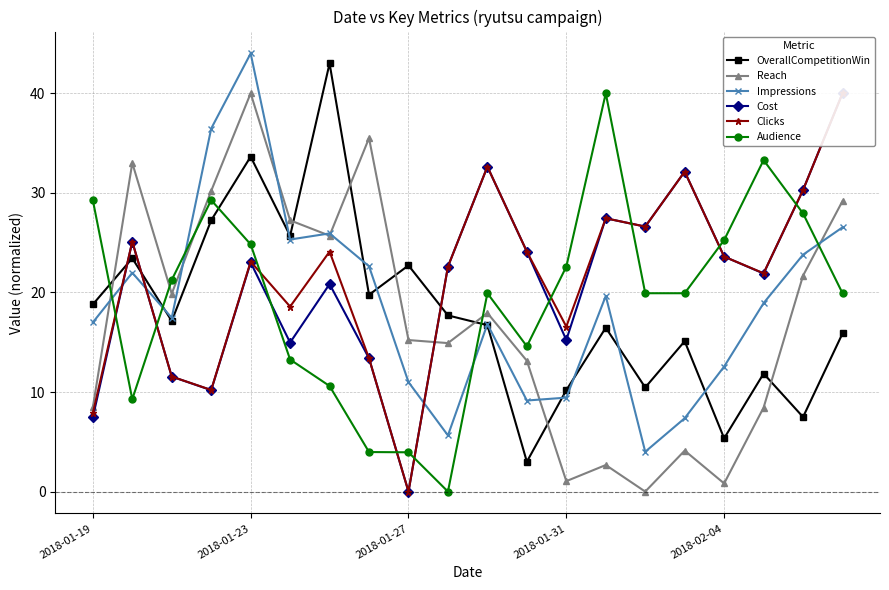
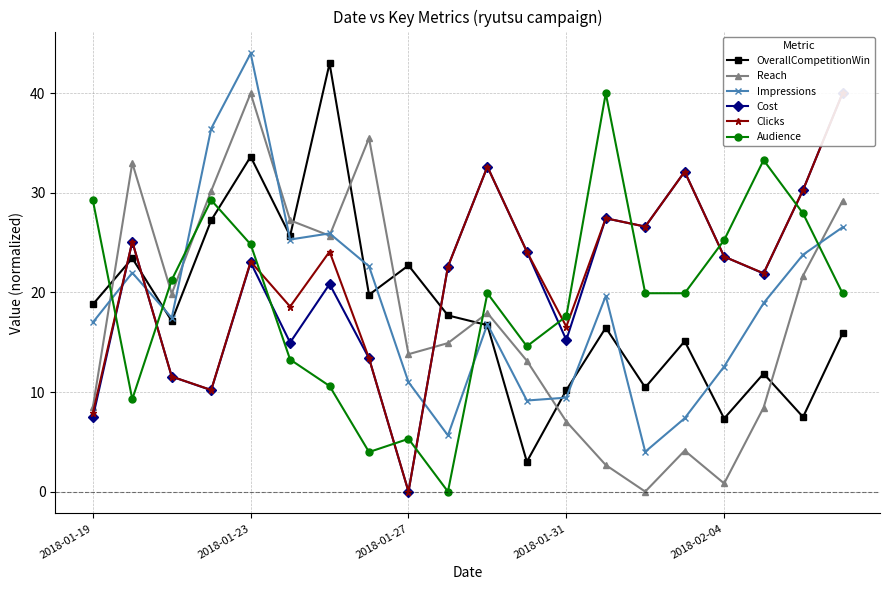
Reach, 2018-01-27: 15 -> 14
Audience, 2018-01-27: 4 -> 5
Reach, 2018-01-31: 1 -> 7
Audience, 2018-01-31: 23 -> 18
OverallCompetitionWin, 2018-02-04: 5 -> 7
